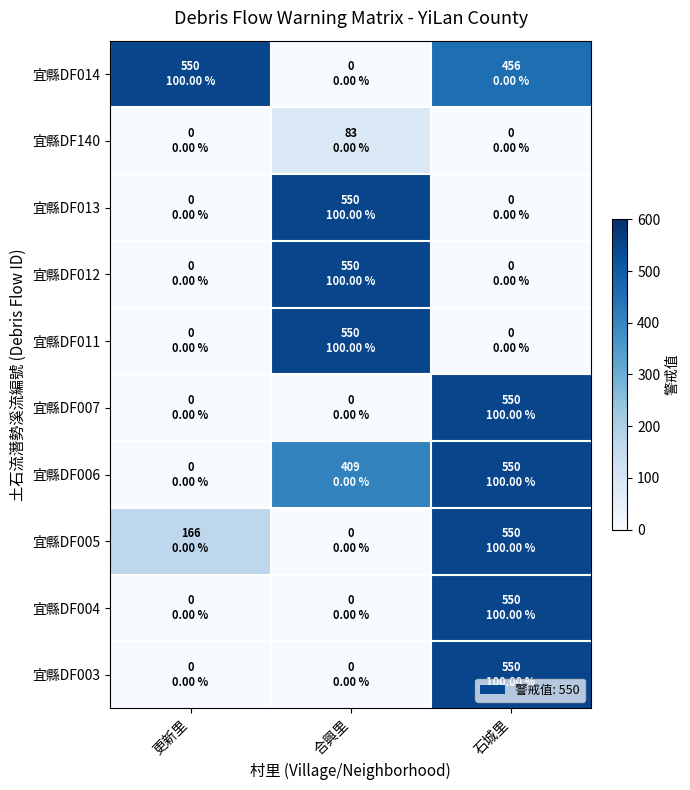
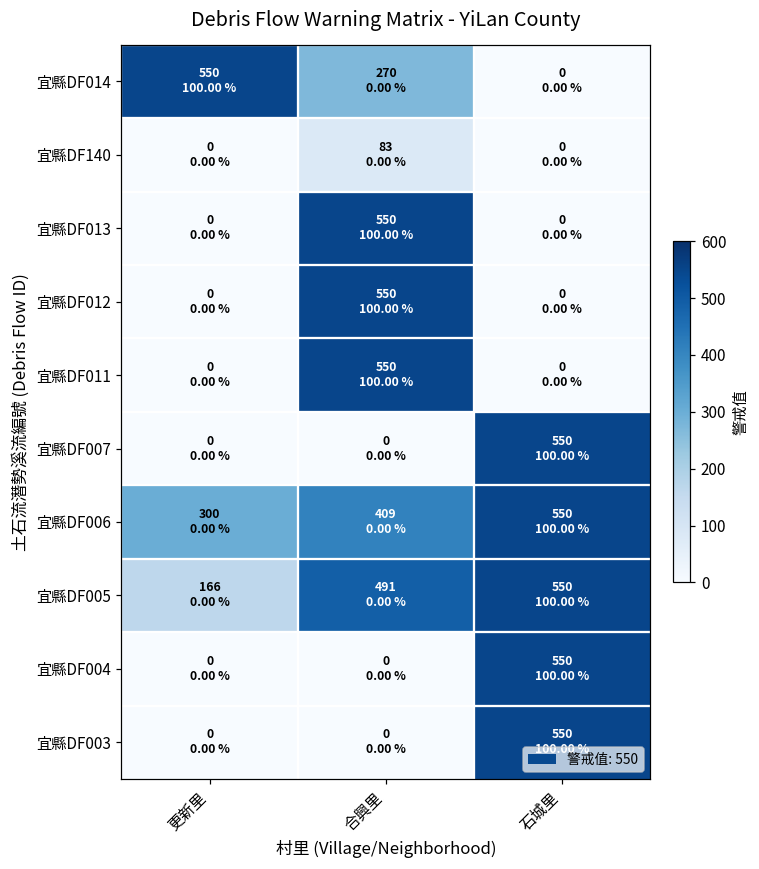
宜縣DF014, 合興里: 0 -> 270
宜縣DF014, 石城里: 456 -> 0
宜縣DF006, 更新里: 0 -> 300
宜縣DF005, 合興里: 0 -> 491
